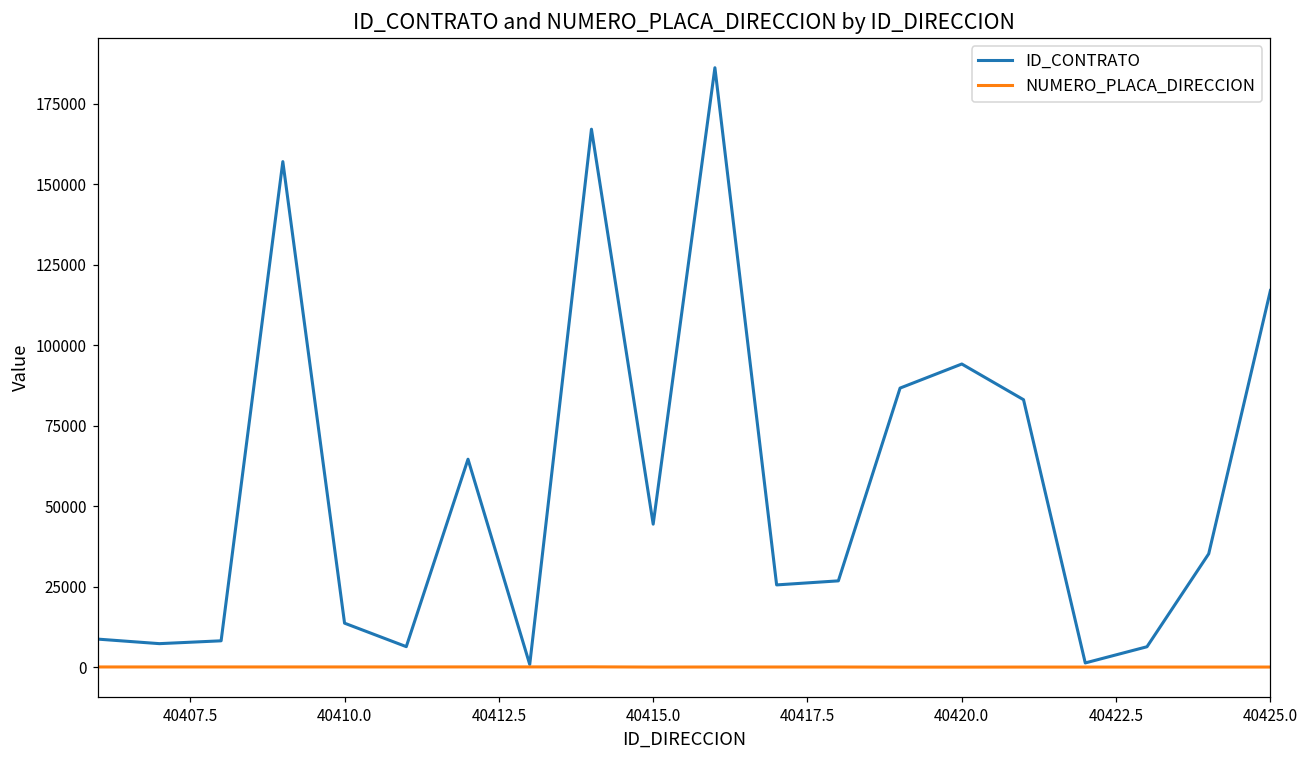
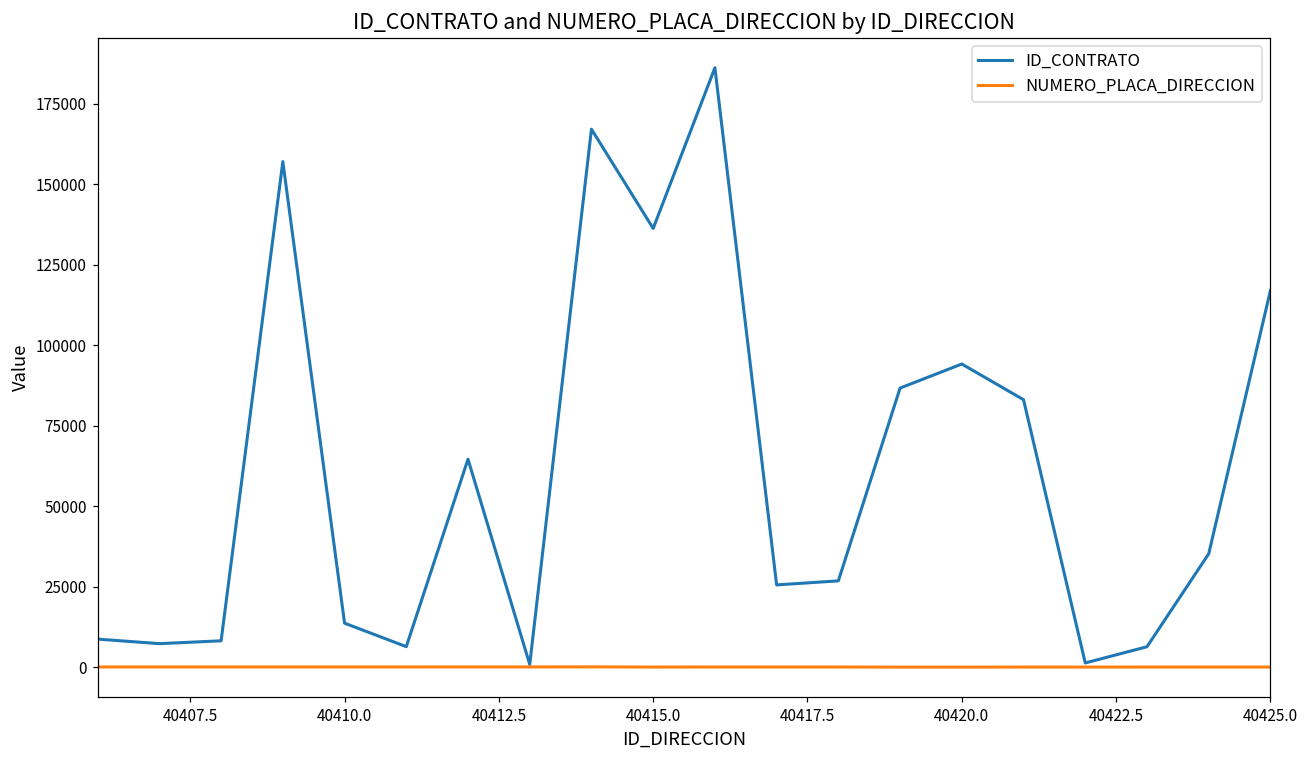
ID_CONTRATO, 40415.0: 44000 -> 136000
